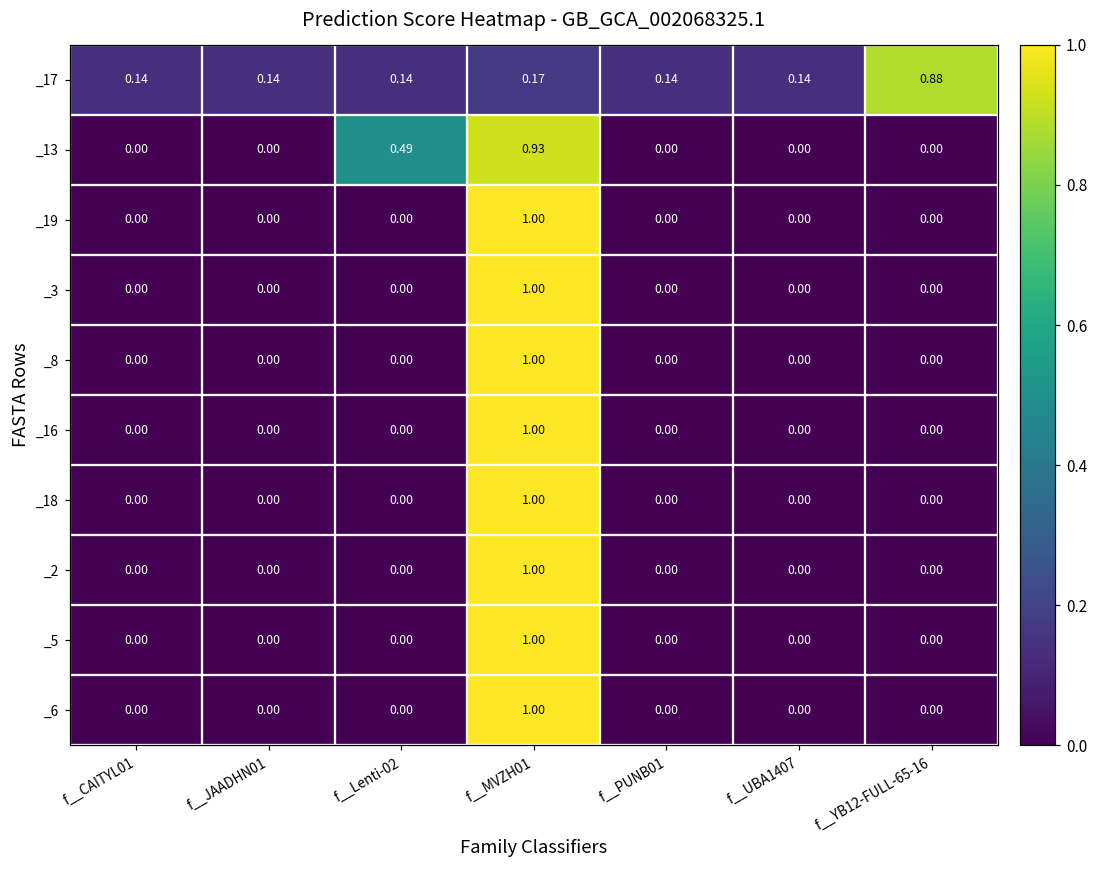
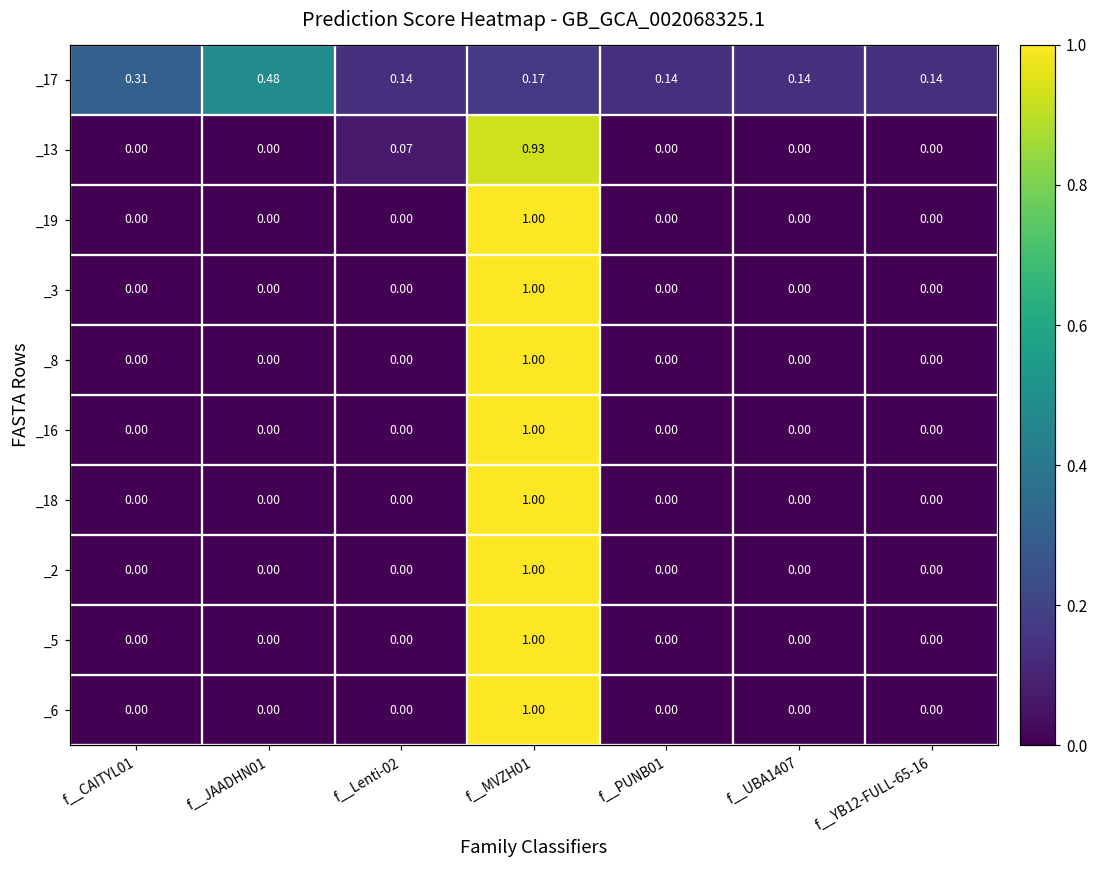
_17, f__CAITYL01: 0.14 -> 0.31
_17, f__JAADHN01: 0.14 -> 0.48
_17, f__YB12-FULL-65-16: 0.88 -> 0.14
_13, f__Lenti-02: 0.49 -> 0.07
